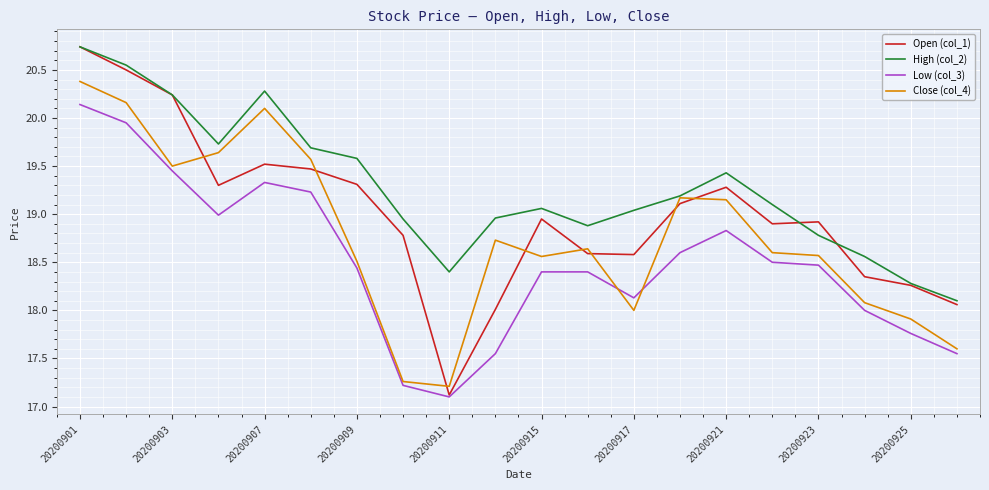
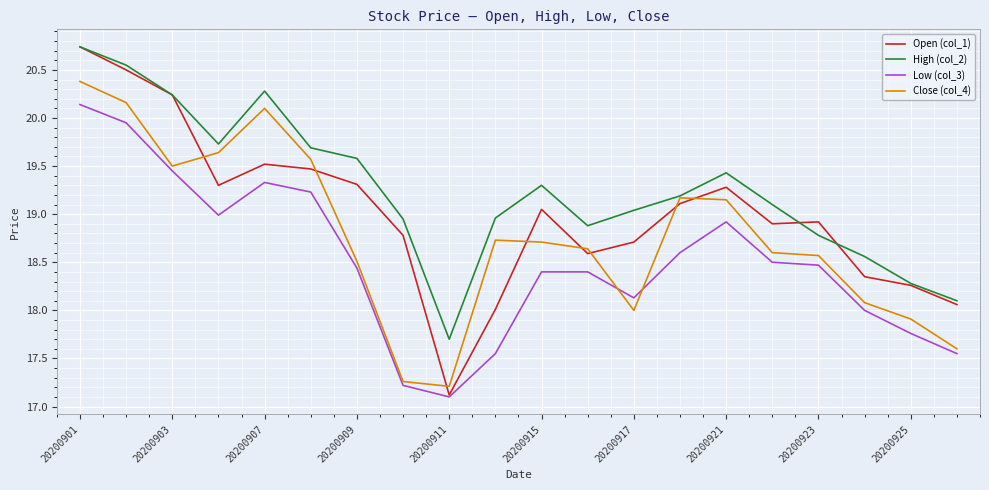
High (col_2), 20200911: 18.4 -> 17.7
Open (col_1), 20200915: 19.0 -> 19.1
High (col_2), 20200915: 19.1 -> 19.3
Close (col_4), 20200915: 18.6 -> 18.7
Open (col_1), 20200917: 18.6 -> 18.7
Low (col_3), 20200921: 18.8 -> 18.9
